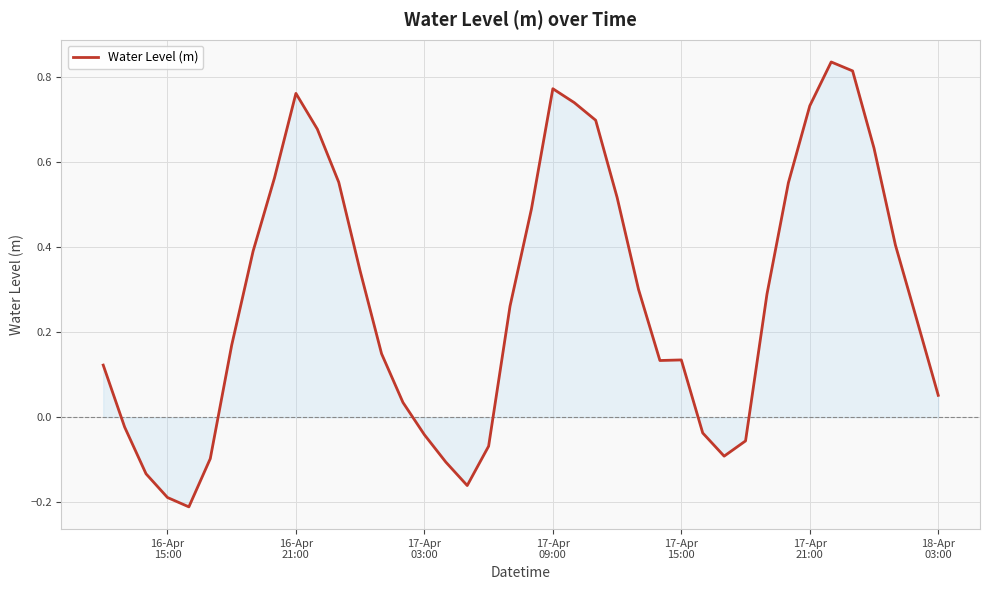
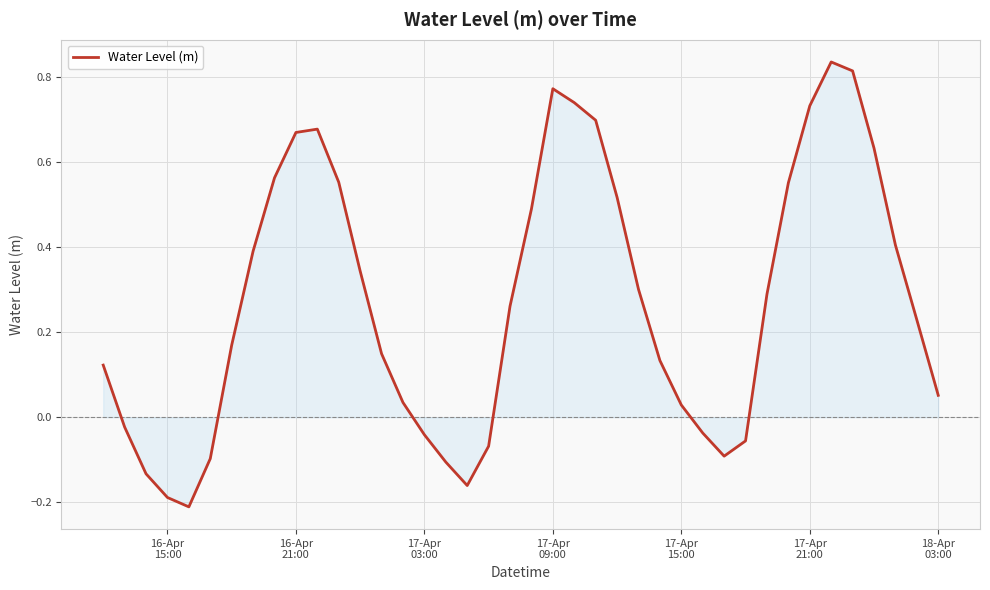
Water Level (m), 16-Apr 21:00: 0.76 -> 0.67
Water Level (m), 17-Apr 15:00: 0.13 -> 0.03
